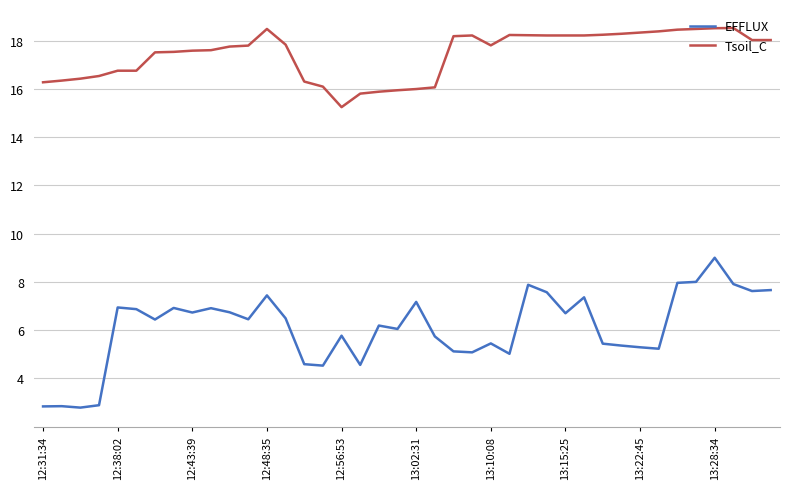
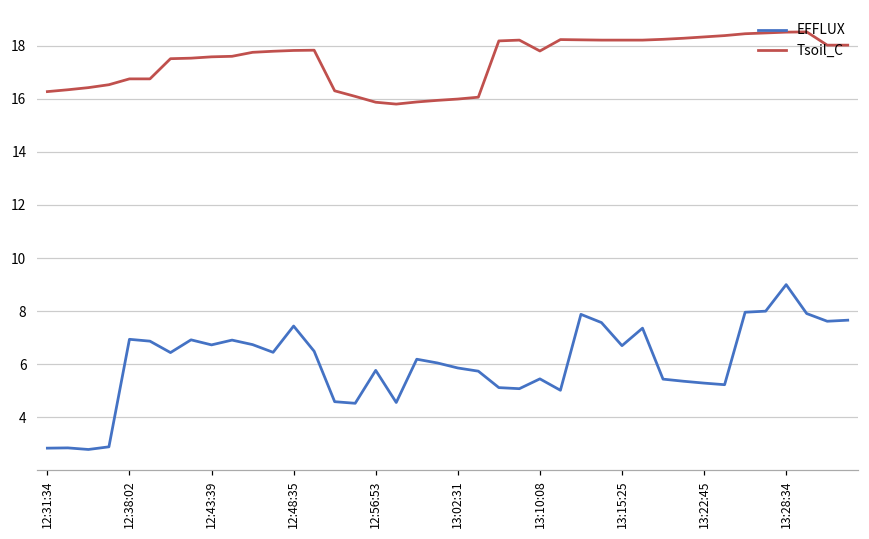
Tsoil_C, 12:48:35: 18.5 -> 17.8
Tsoil_C, 12:56:53: 15.2 -> 15.9
EFFLUX, 13:02:31: 7.2 -> 5.9
